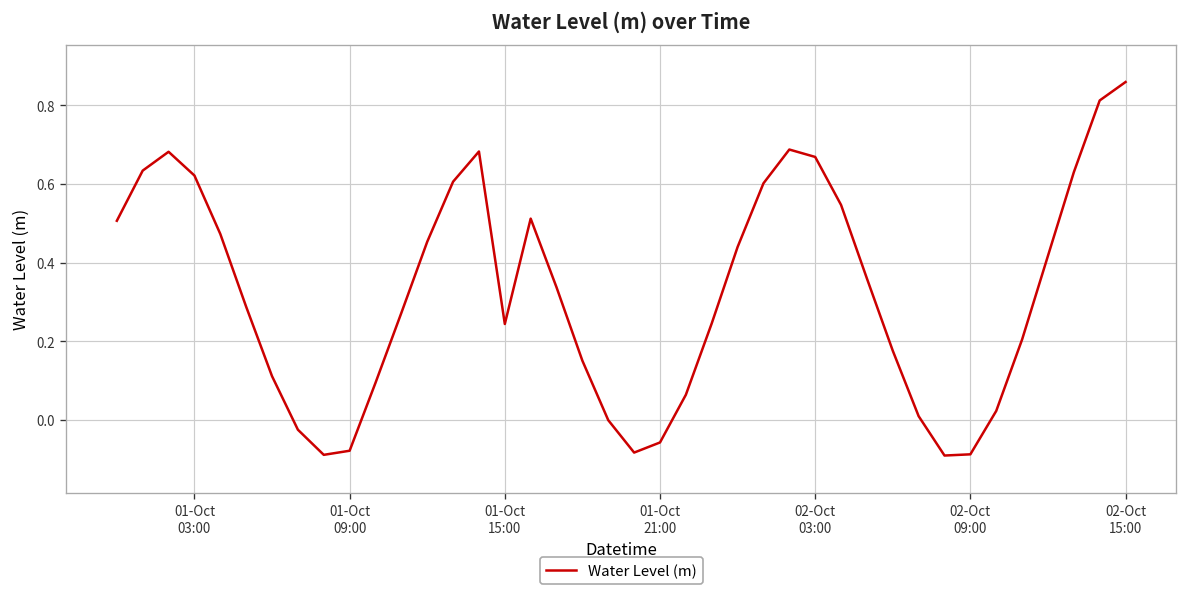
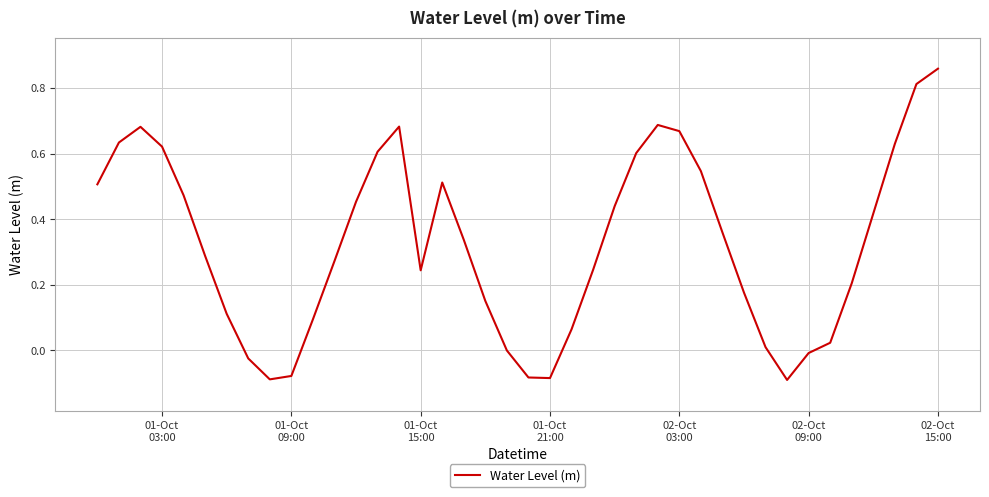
01-Oct 21:00: -0.06 -> -0.08
02-Oct 09:00: -0.09 -> -0.01
